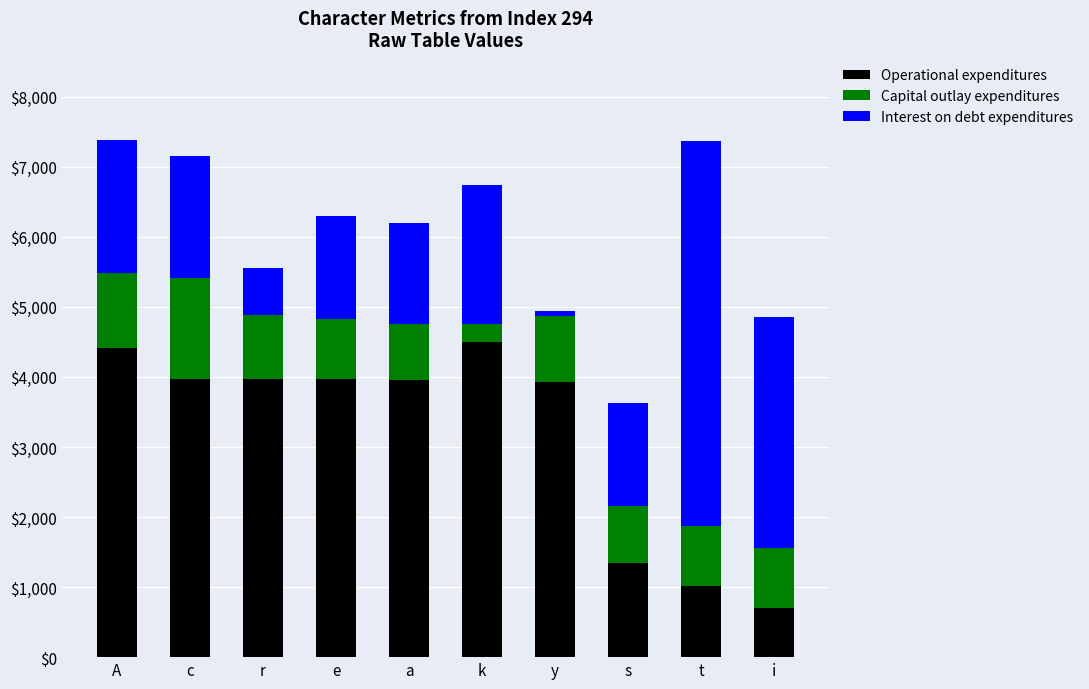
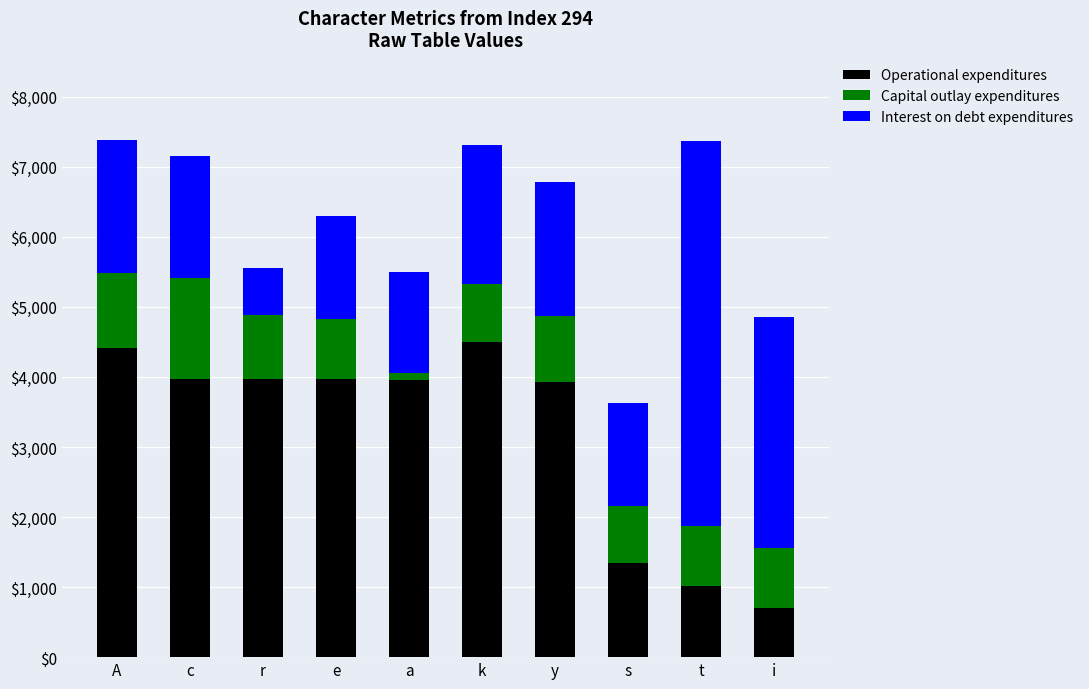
Capital outlay expenditures, a: $800 -> $100
Capital outlay expenditures, k: $300 -> $800
Interest on debt expenditures, y: $100 -> $1,900
